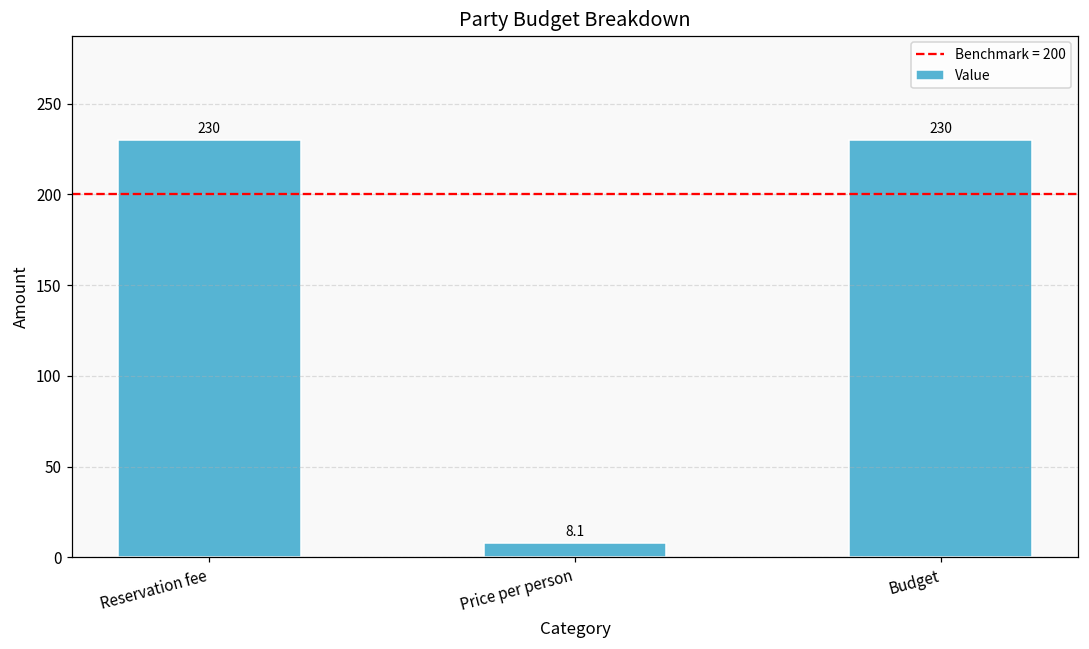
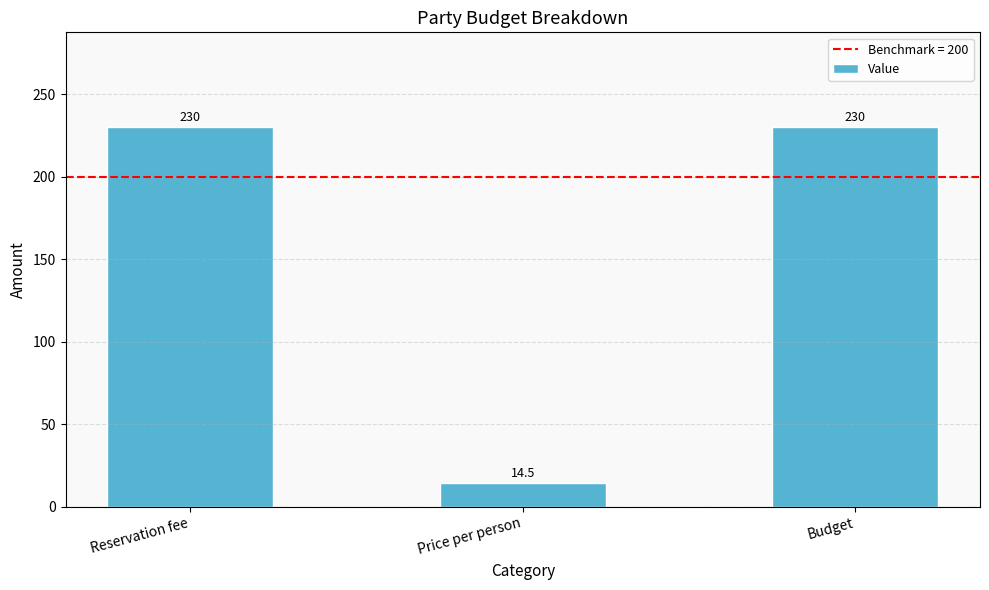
Price per person: 8.1 -> 14.5
